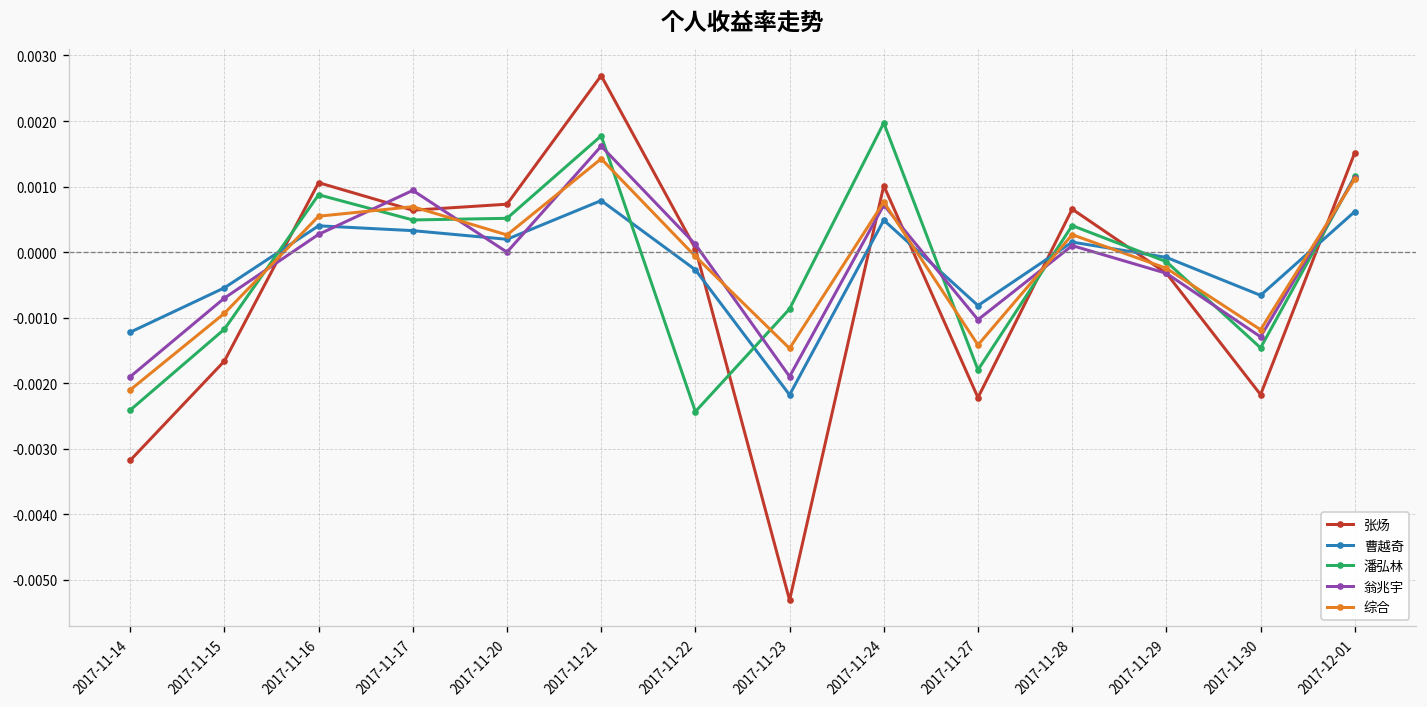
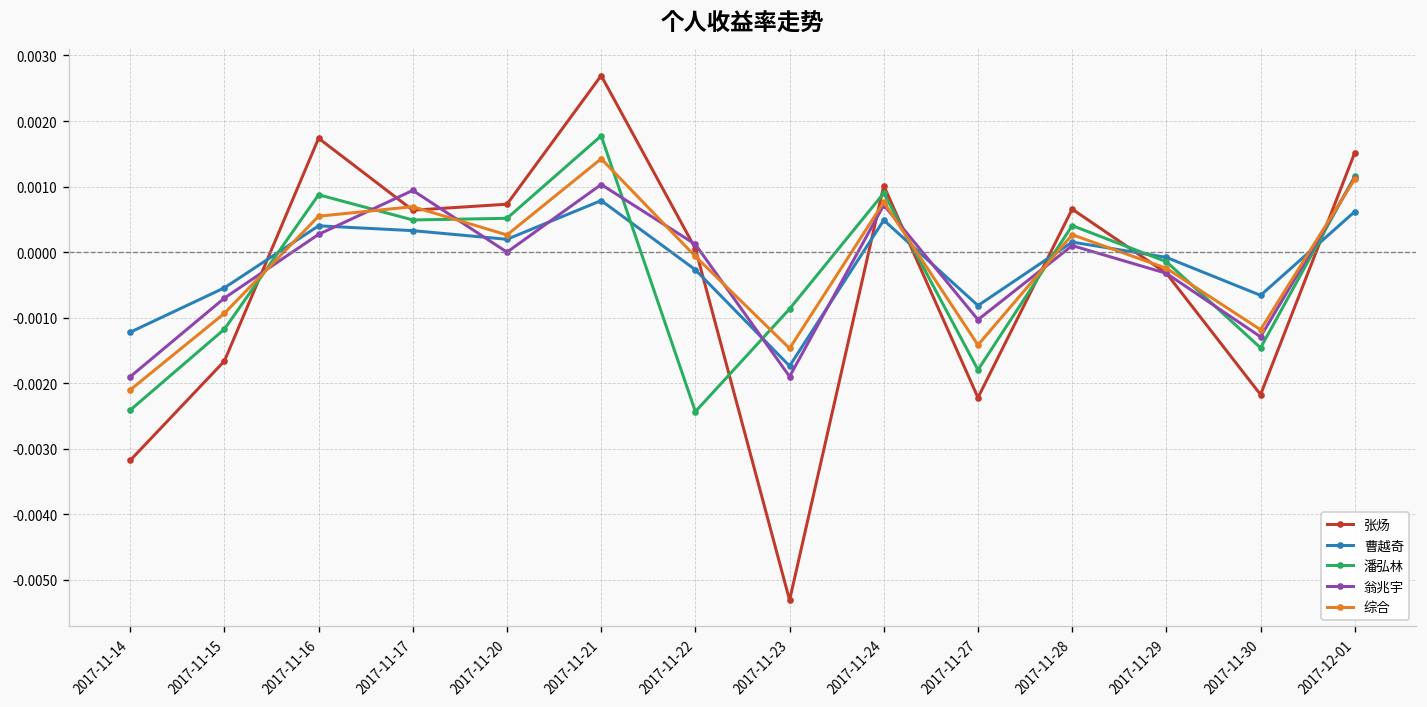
张炀, 2017-11-16: 0.0011 -> 0.0017
翁兆宇, 2017-11-21: 0.0016 -> 0.0010
曹越奇, 2017-11-23: -0.0022 -> -0.0017
潘弘林, 2017-11-24: 0.0020 -> 0.0009
